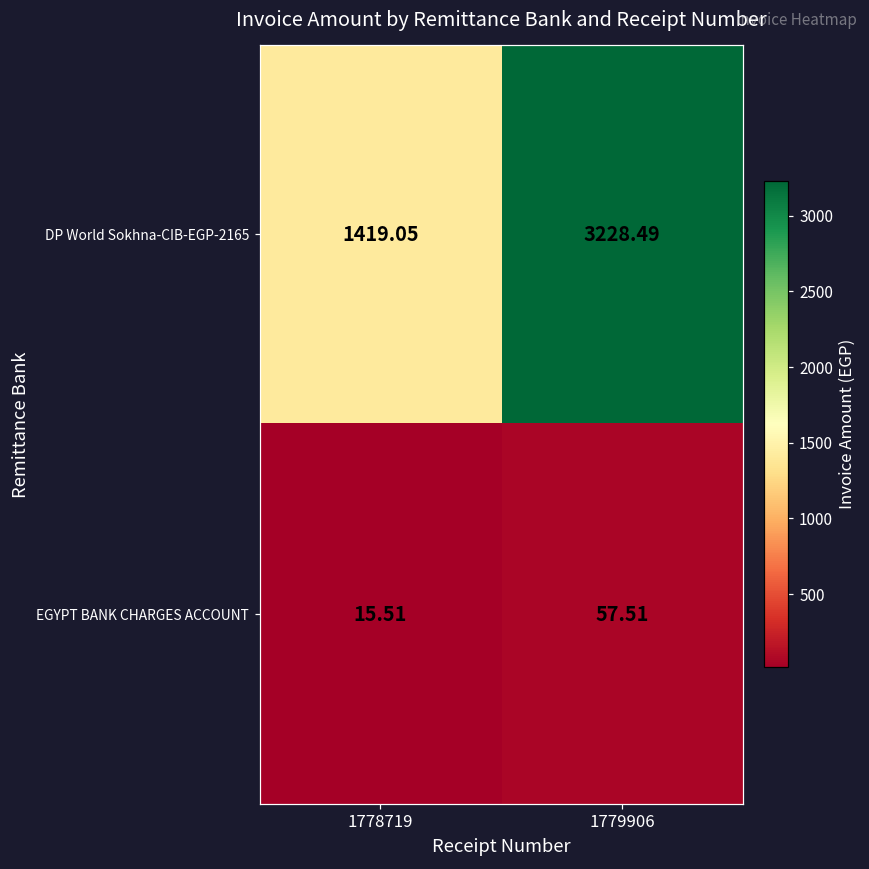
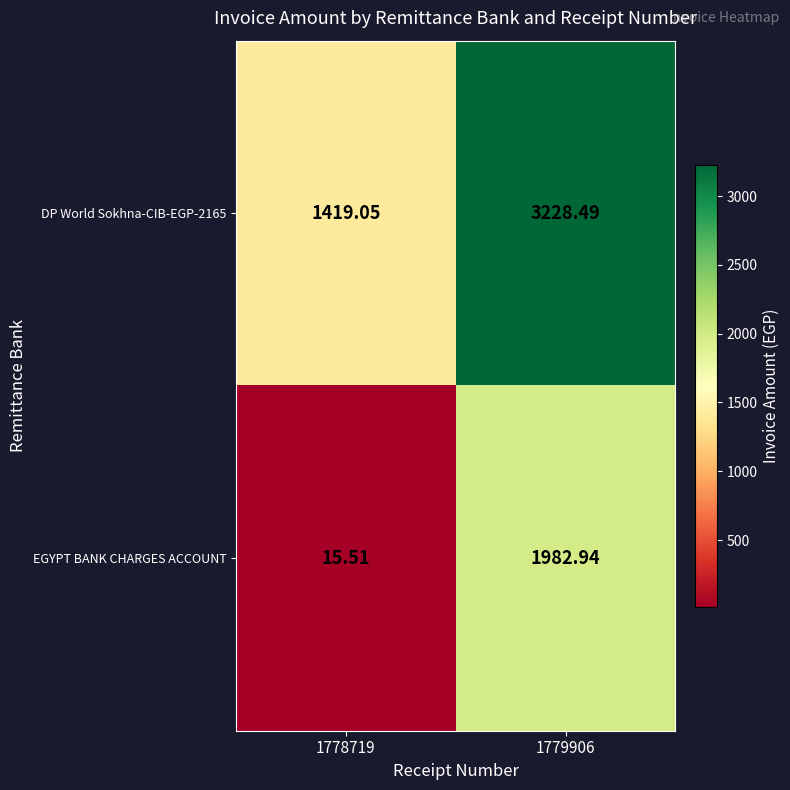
EGYPT BANK CHARGES ACCOUNT, 1779906: 57.51 -> 1982.94
